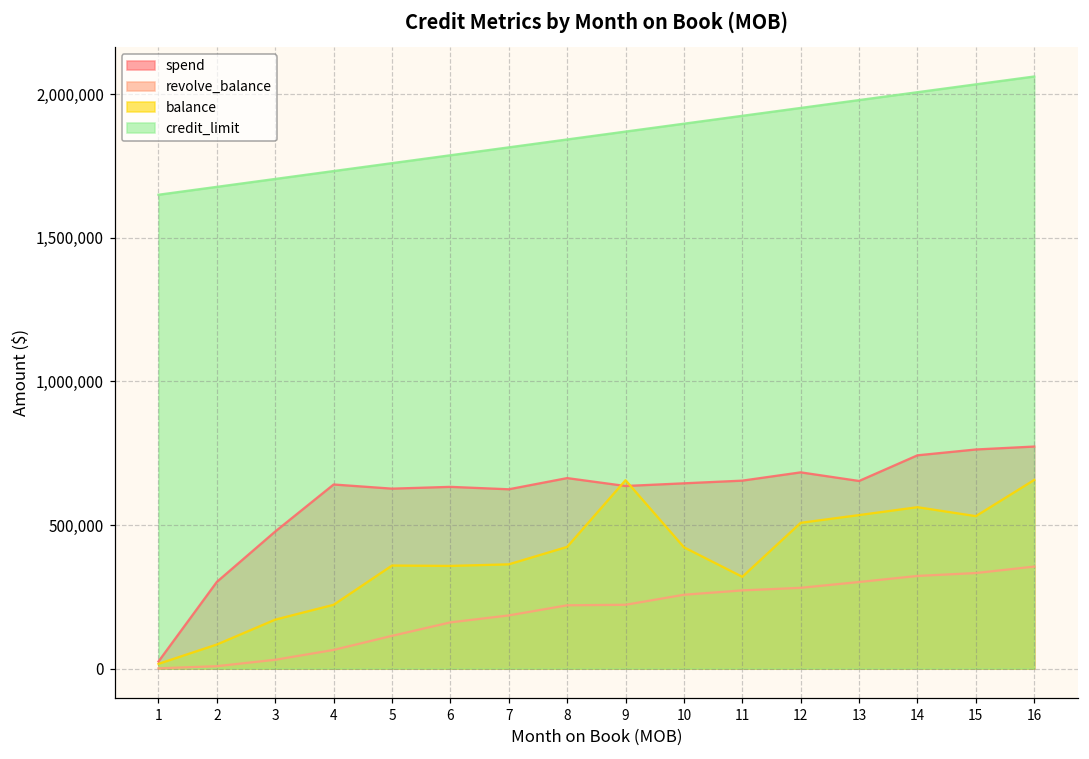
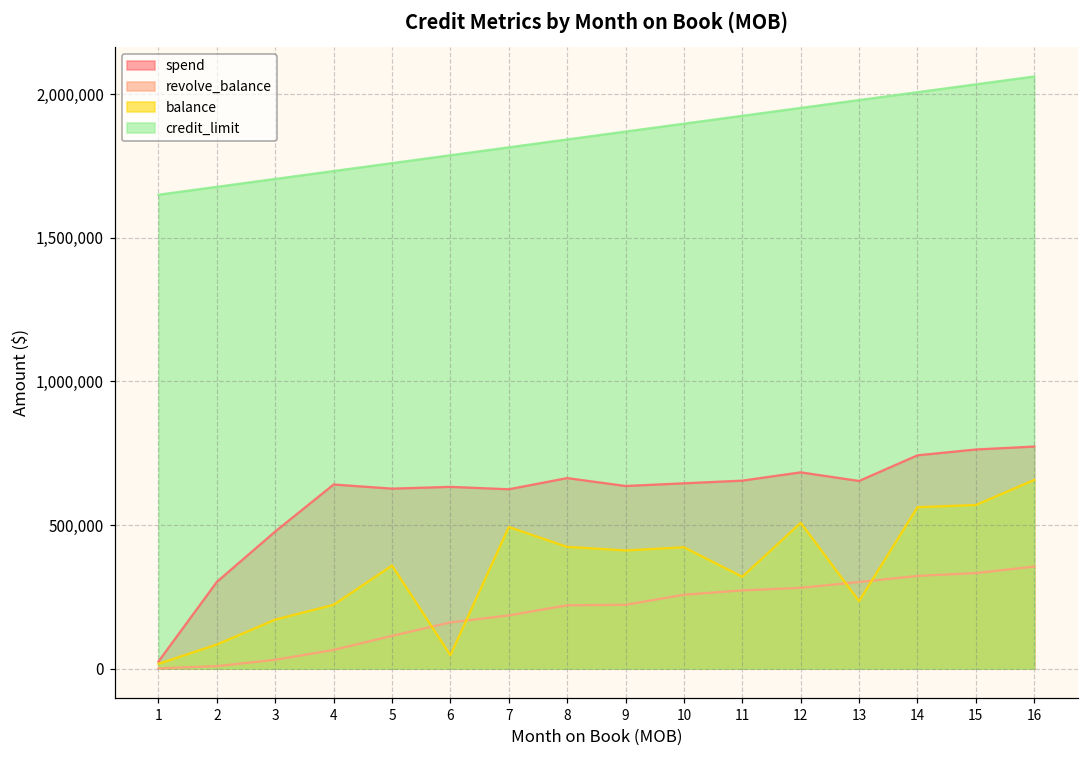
balance, 6: 360,000 -> 50,000
balance, 7: 360,000 -> 490,000
balance, 9: 660,000 -> 410,000
balance, 13: 530,000 -> 230,000
balance, 15: 530,000 -> 570,000
